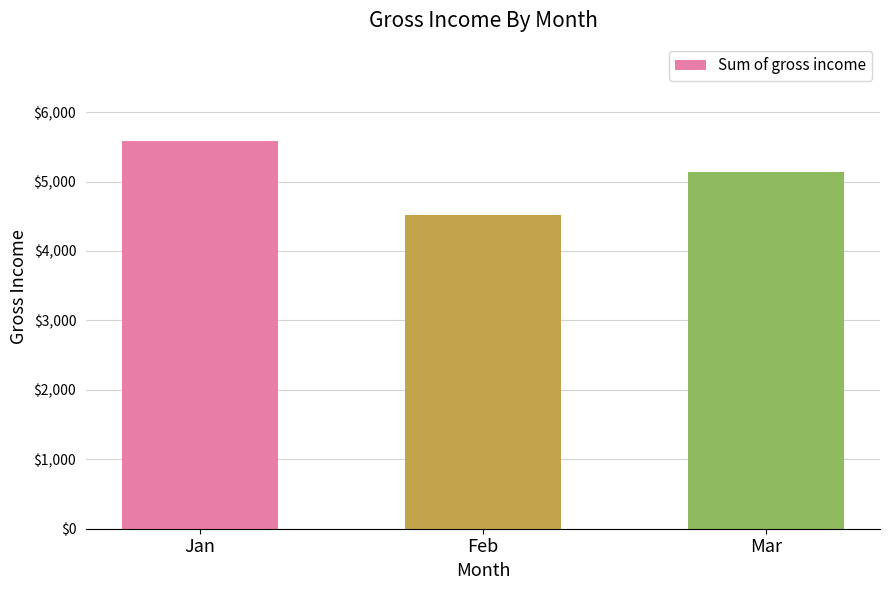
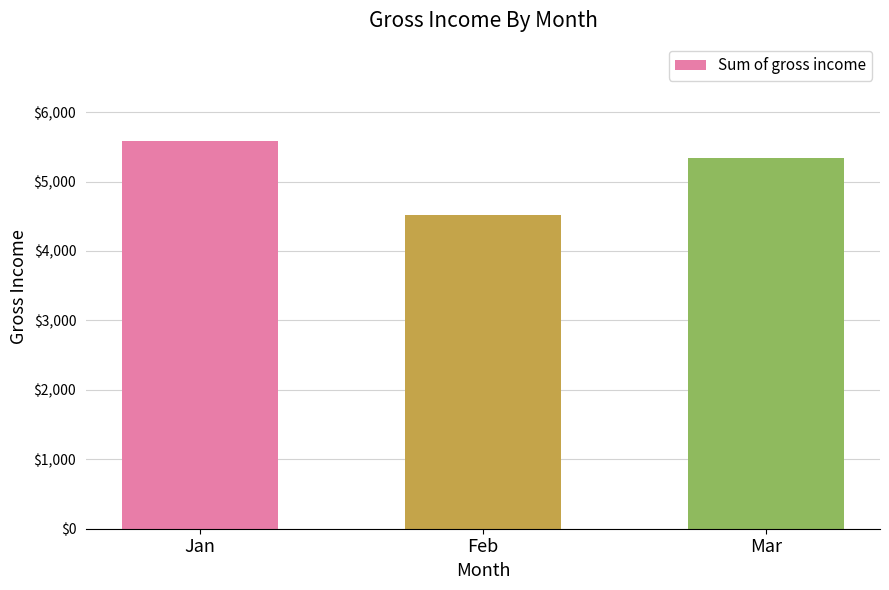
Mar: $5,100 -> $5,300
